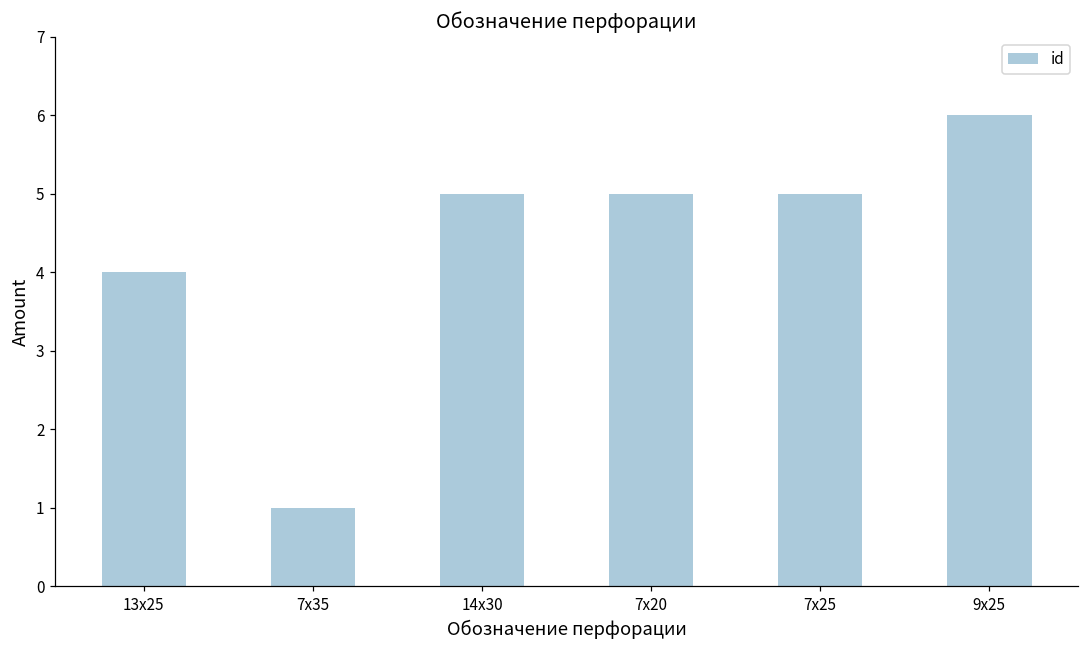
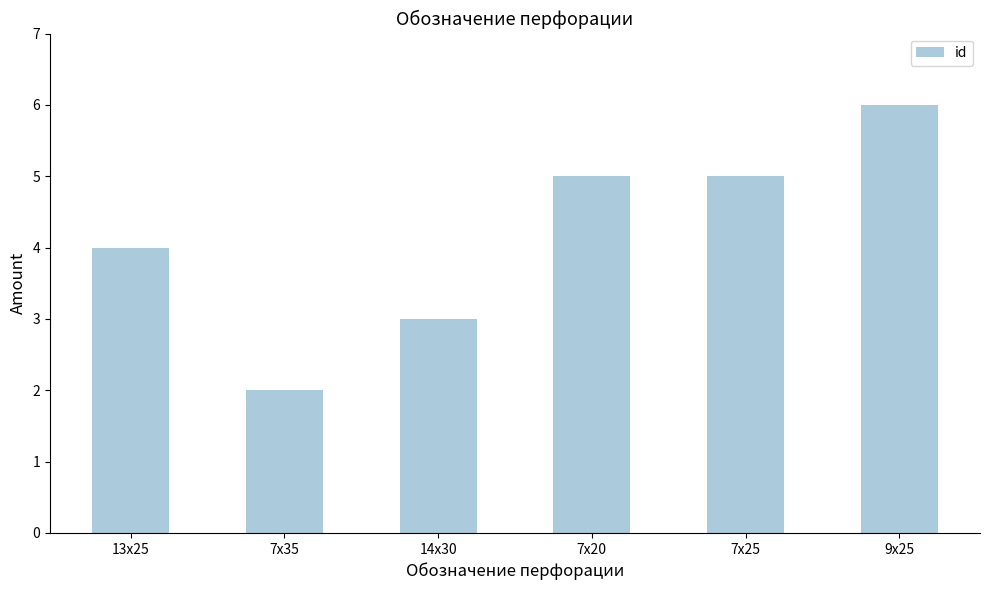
7х35: 1 -> 2
14х30: 5 -> 3
